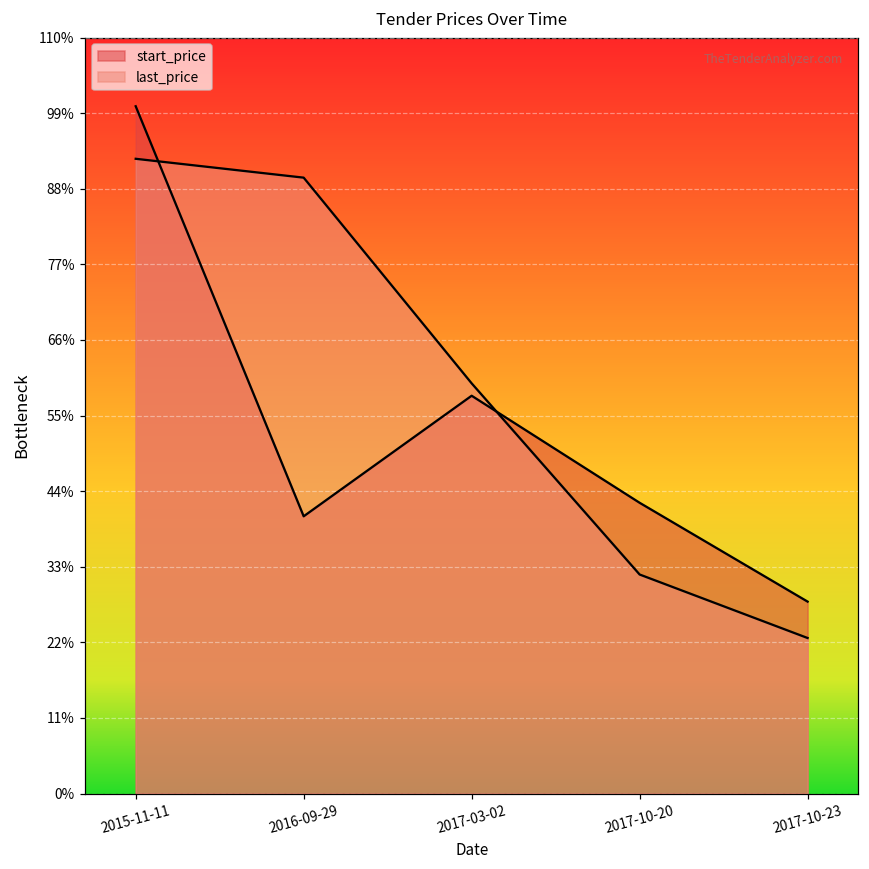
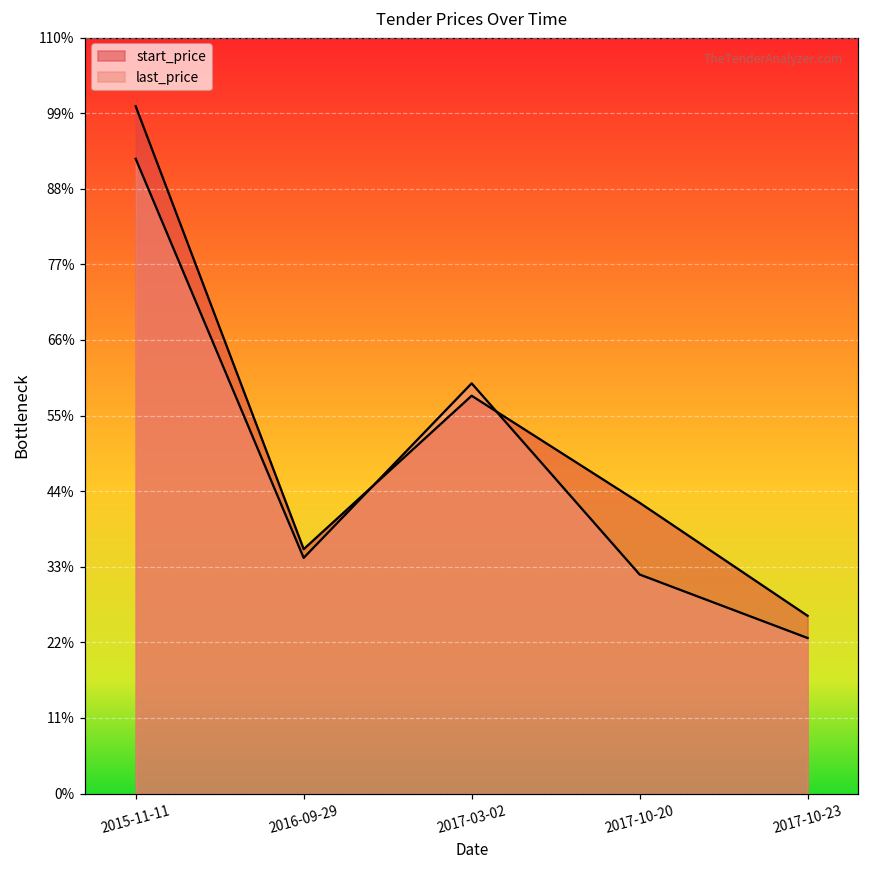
start_price, 2016-09-29: 40% -> 36%
last_price, 2016-09-29: 90% -> 34%
start_price, 2017-10-23: 28% -> 26%
